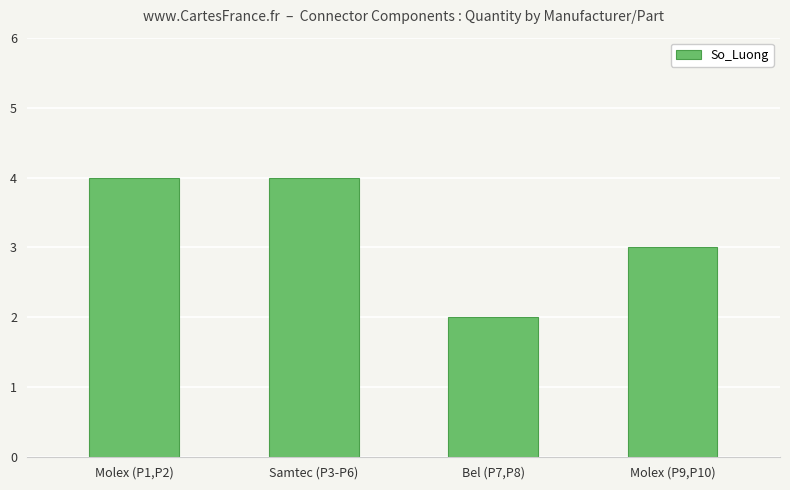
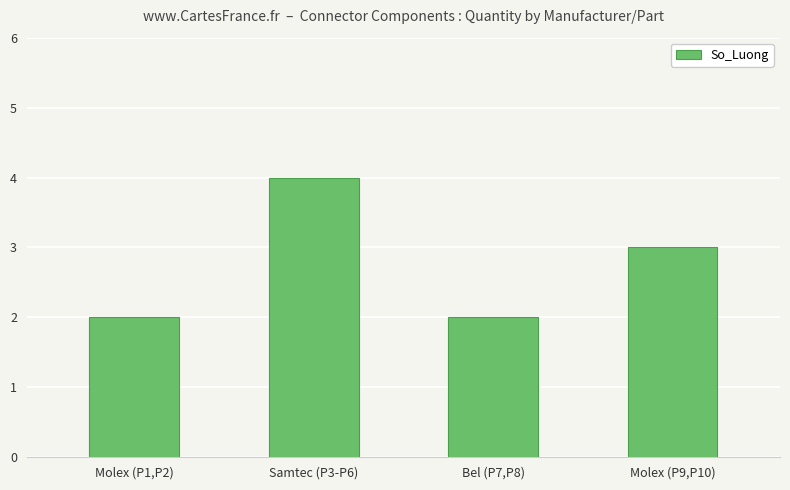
Molex (P1,P2): 4 -> 2
